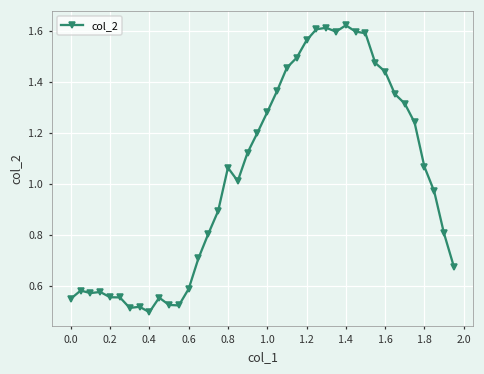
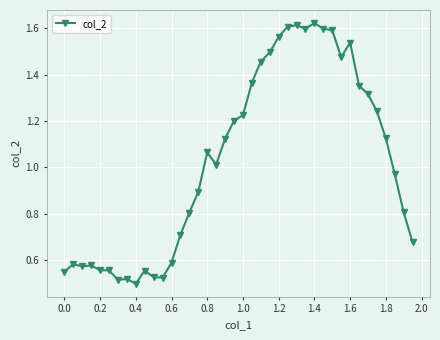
1.0: 1.28 -> 1.23
1.6: 1.44 -> 1.54
1.8: 1.07 -> 1.13
